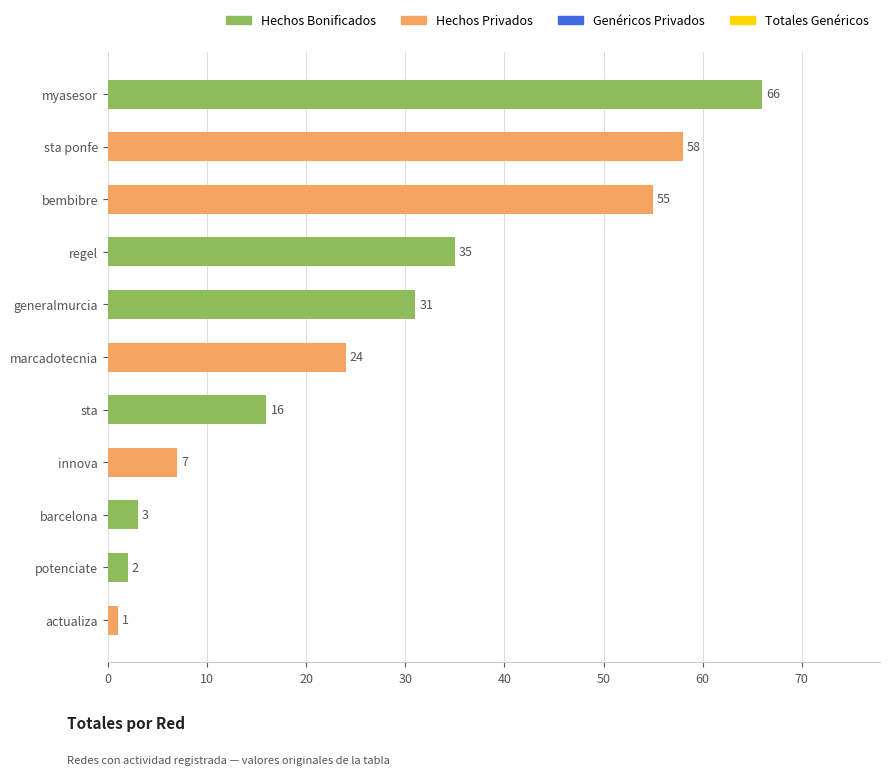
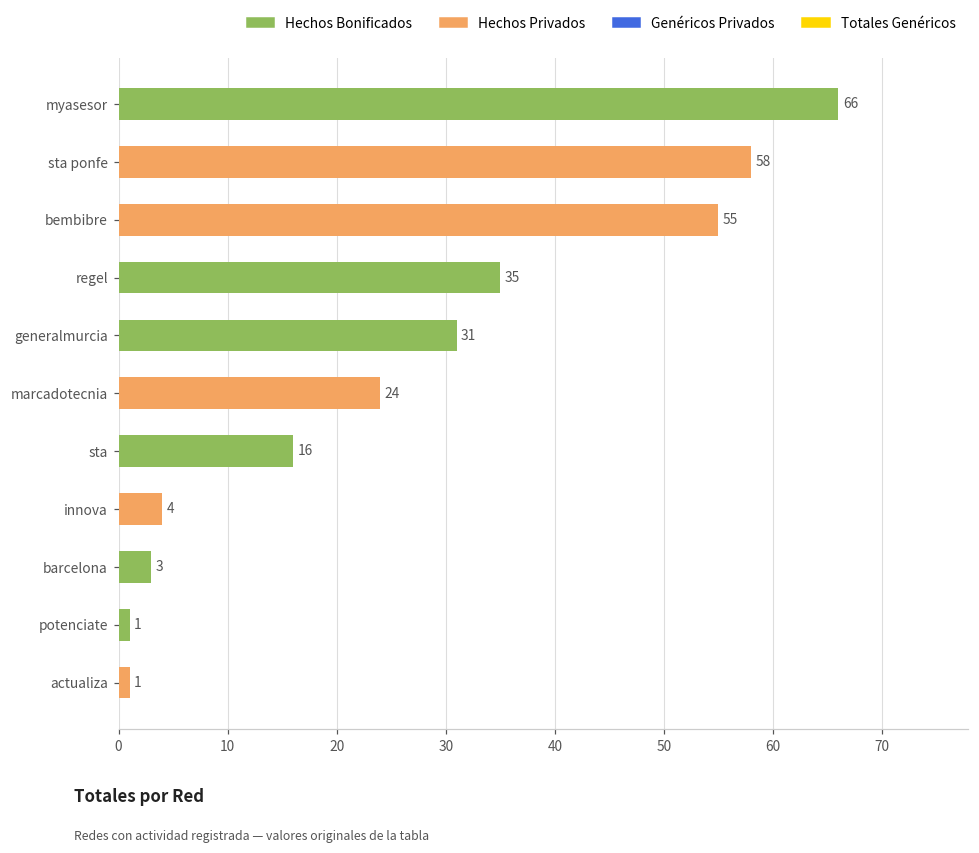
innova: 7 -> 4
potenciate: 2 -> 1
